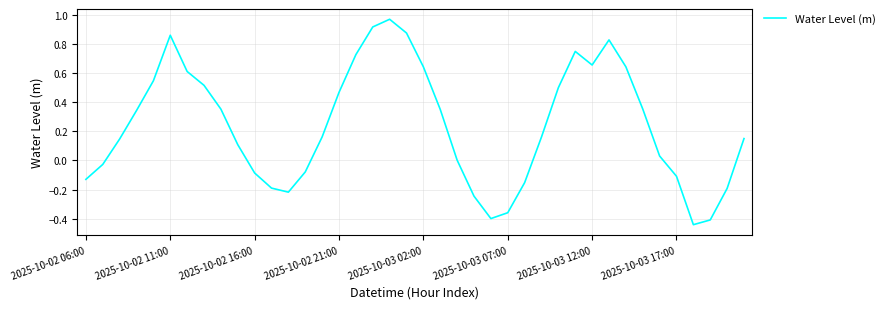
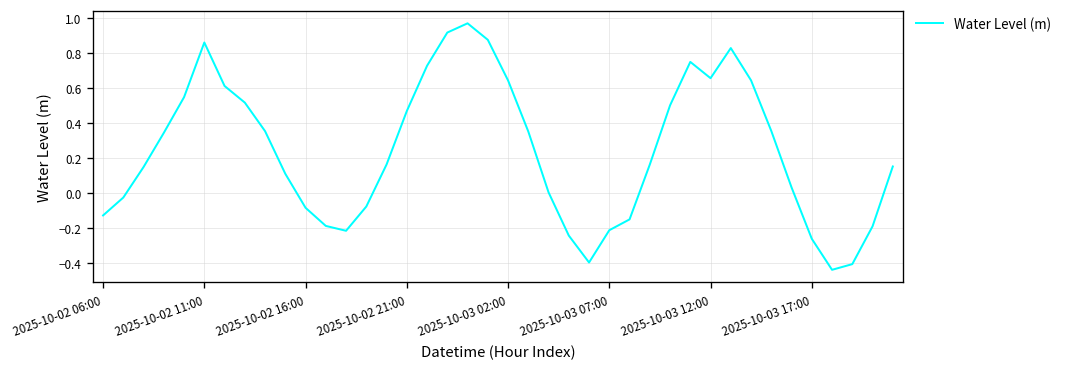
2025-10-03 07:00: -0.36 -> -0.21
2025-10-03 17:00: -0.11 -> -0.26
